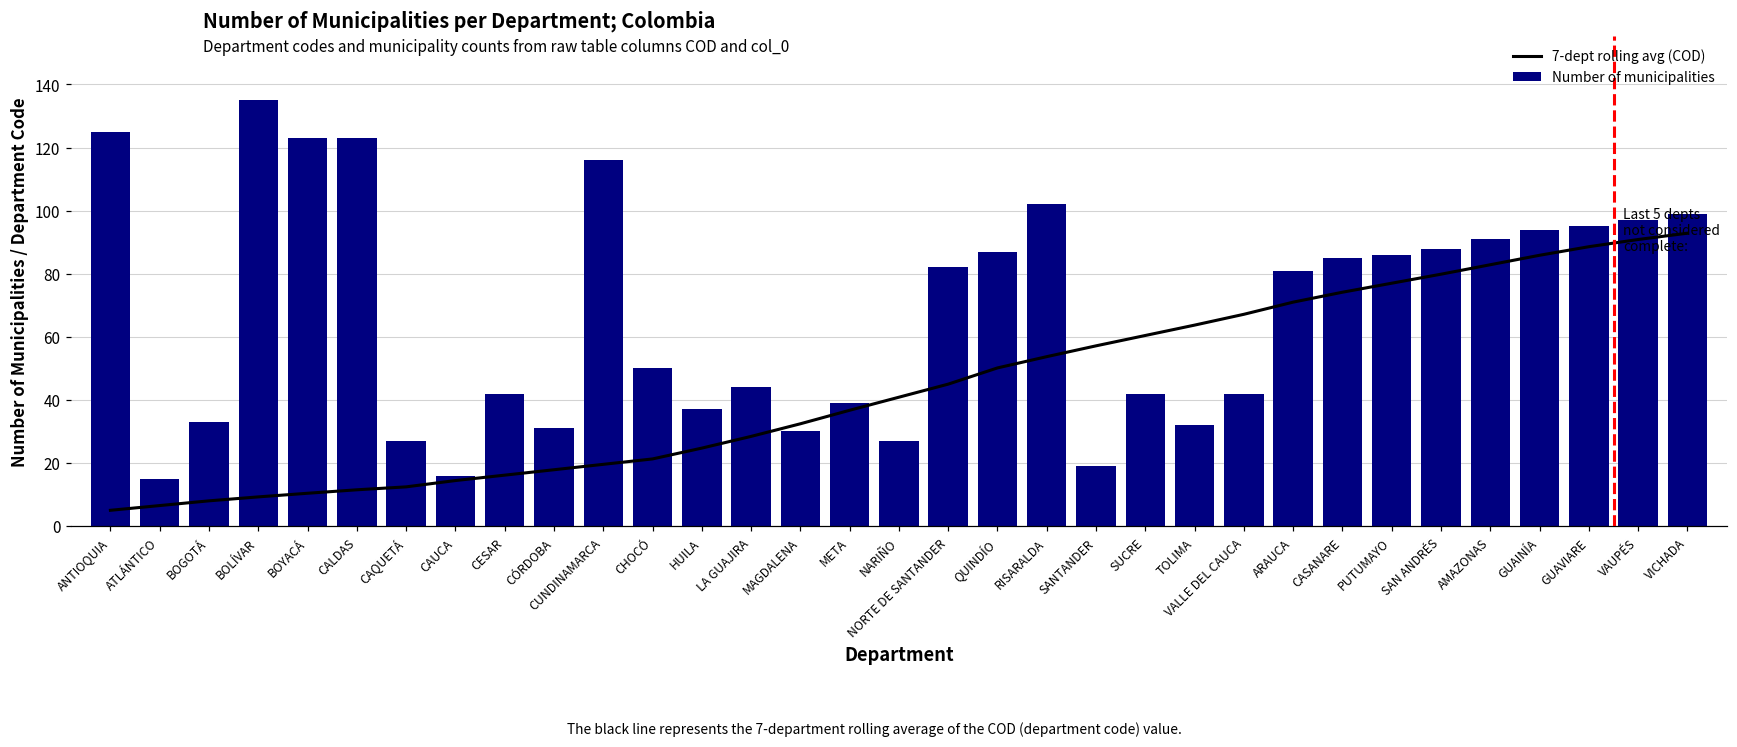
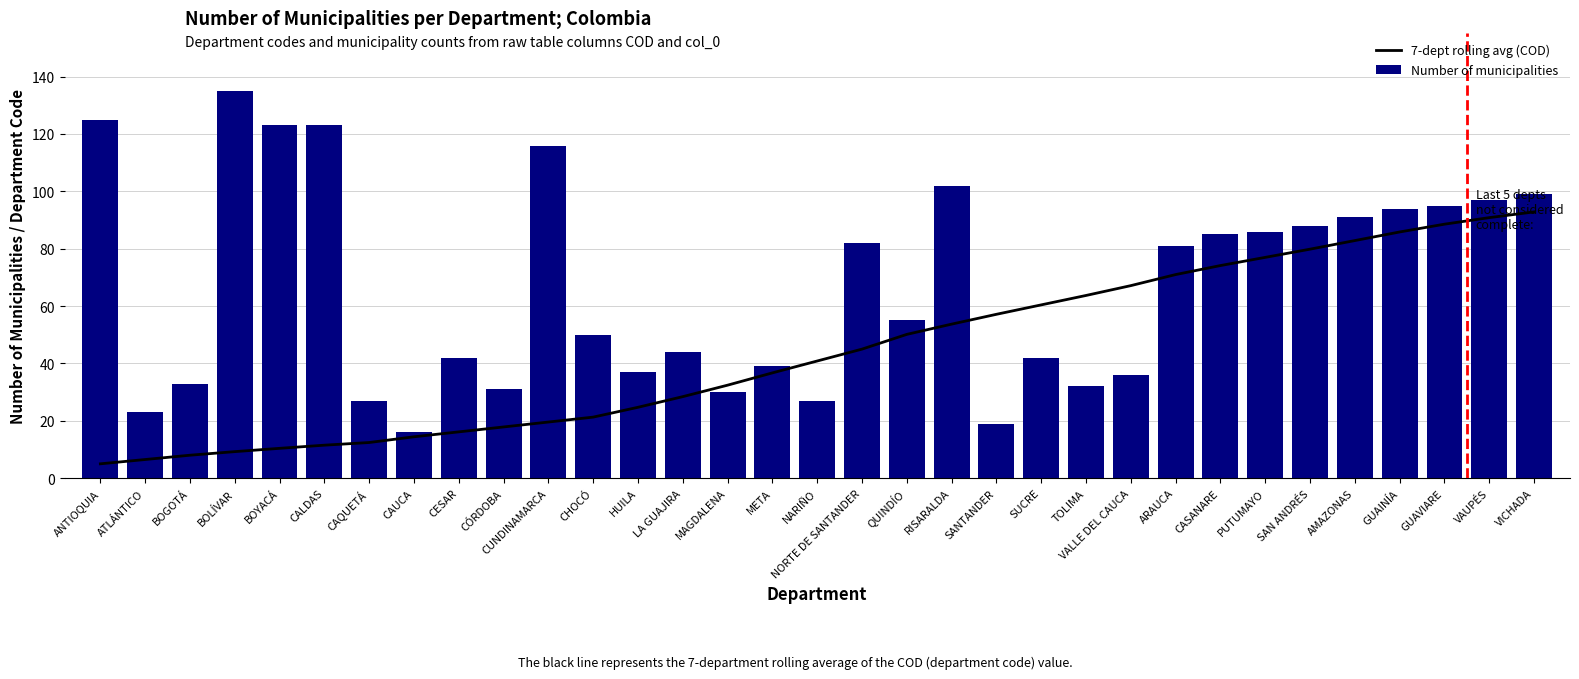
Number of municipalities, ATLÁNTICO: 15 -> 23
Number of municipalities, QUINDÍO: 87 -> 55
Number of municipalities, VALLE DEL CAUCA: 42 -> 36
